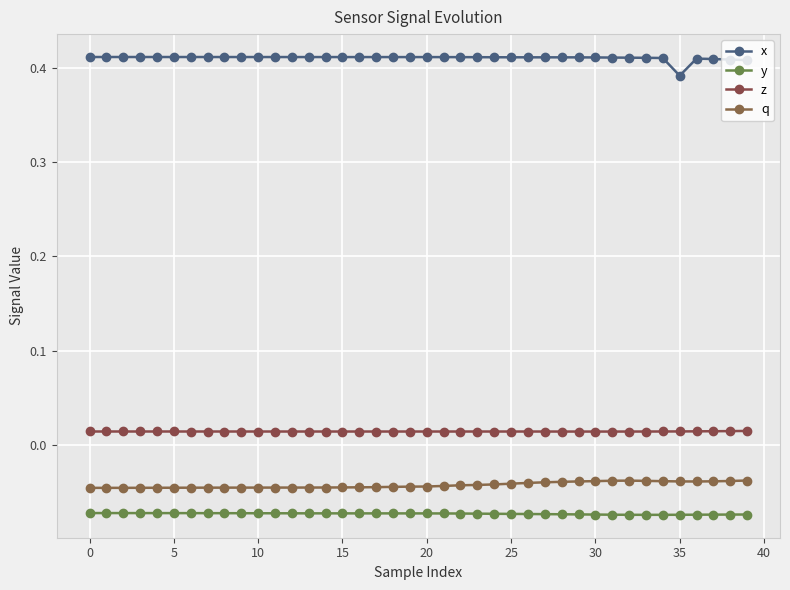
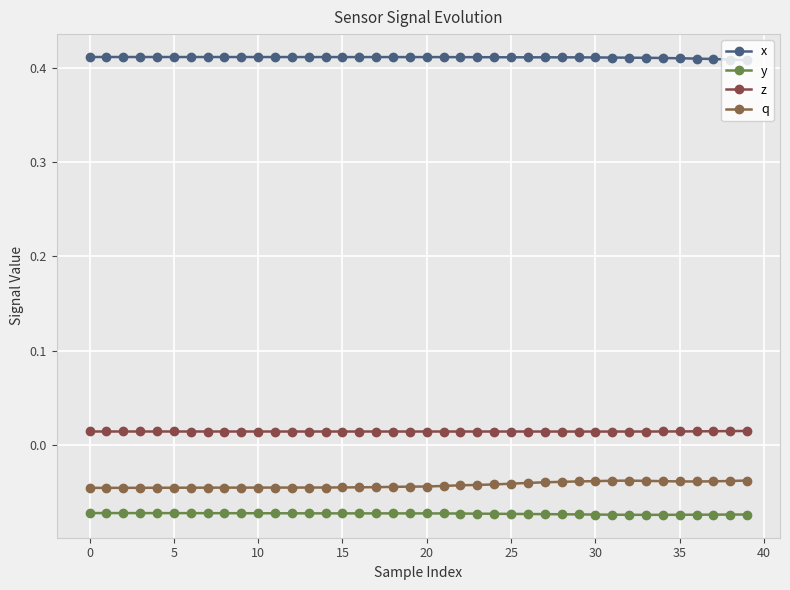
x, 35: 0.39 -> 0.41
